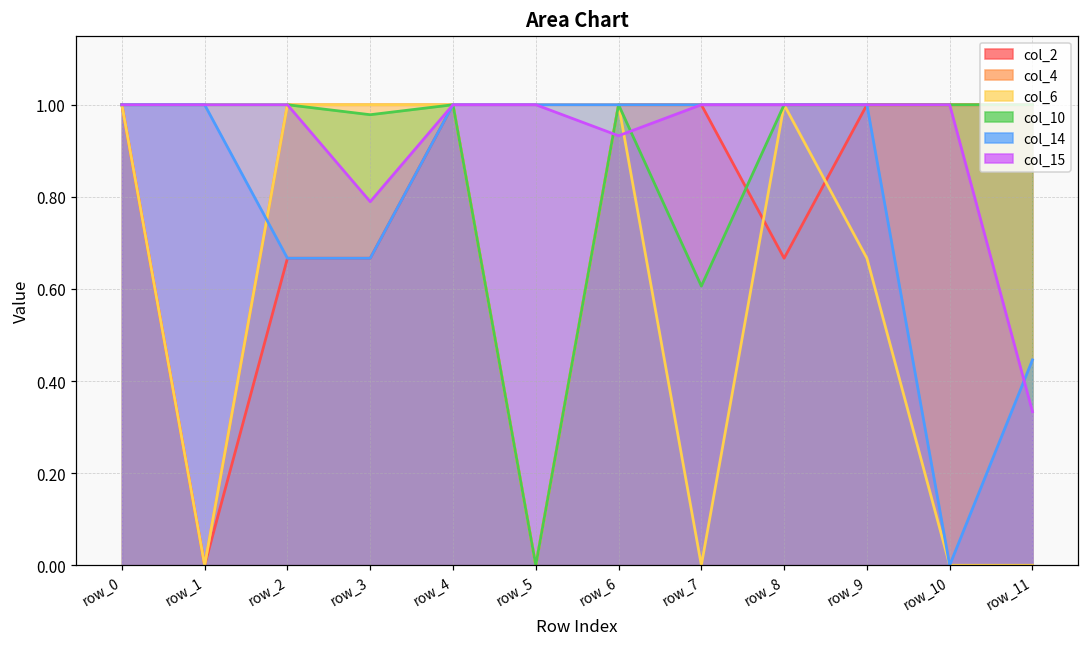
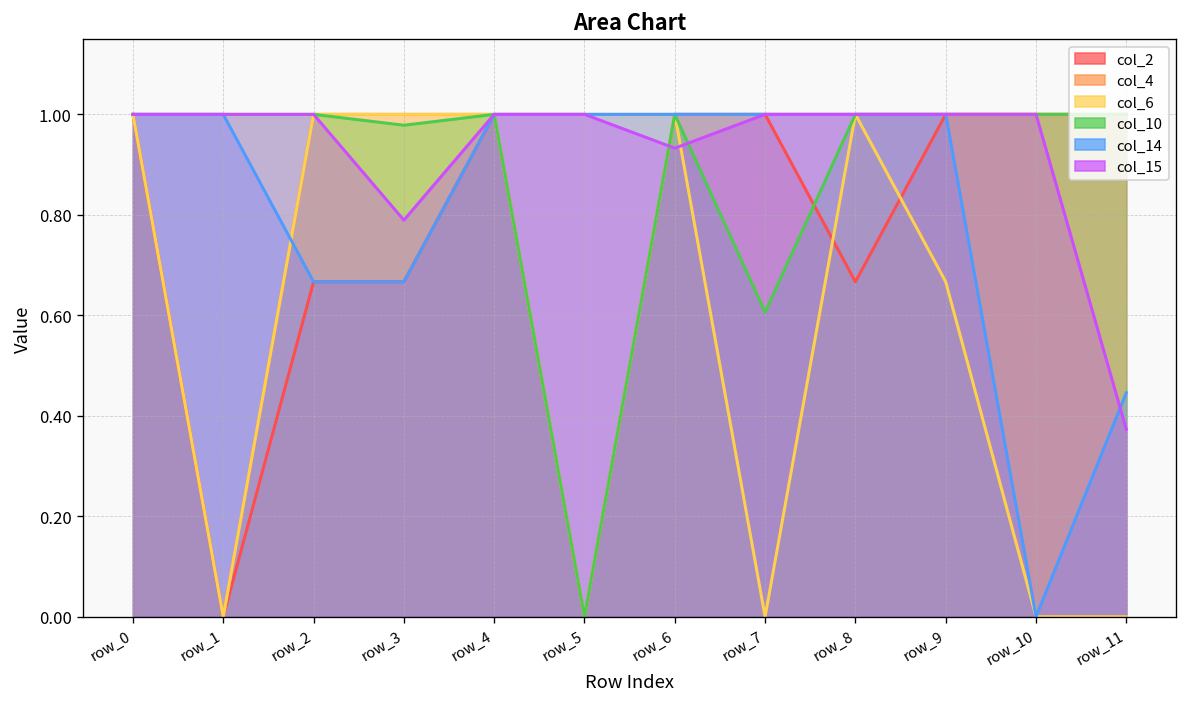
col_15, row_11: 0.33 -> 0.37
